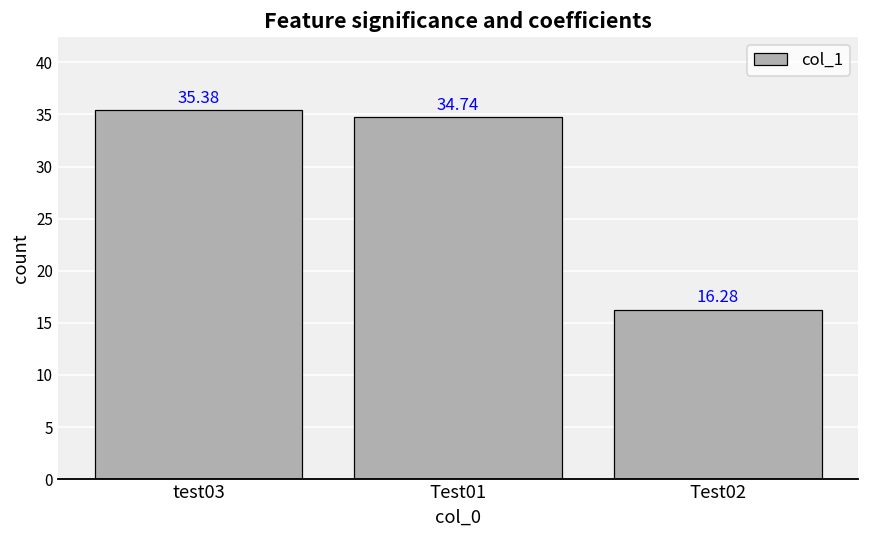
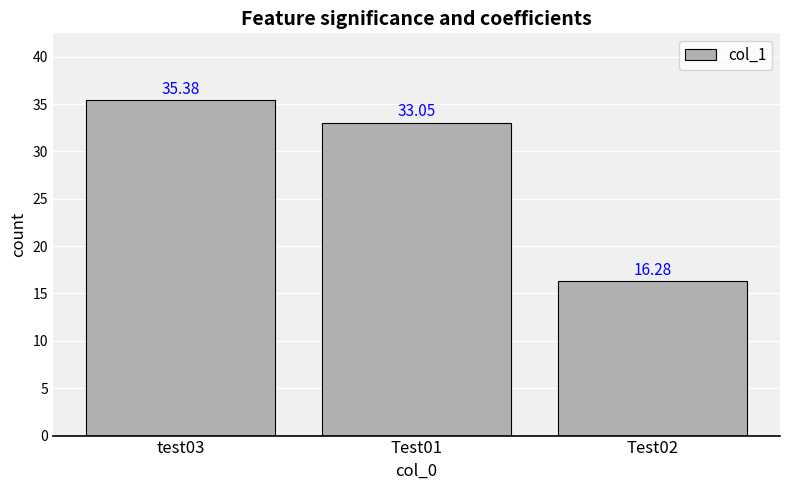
Test01: 34.74 -> 33.05
